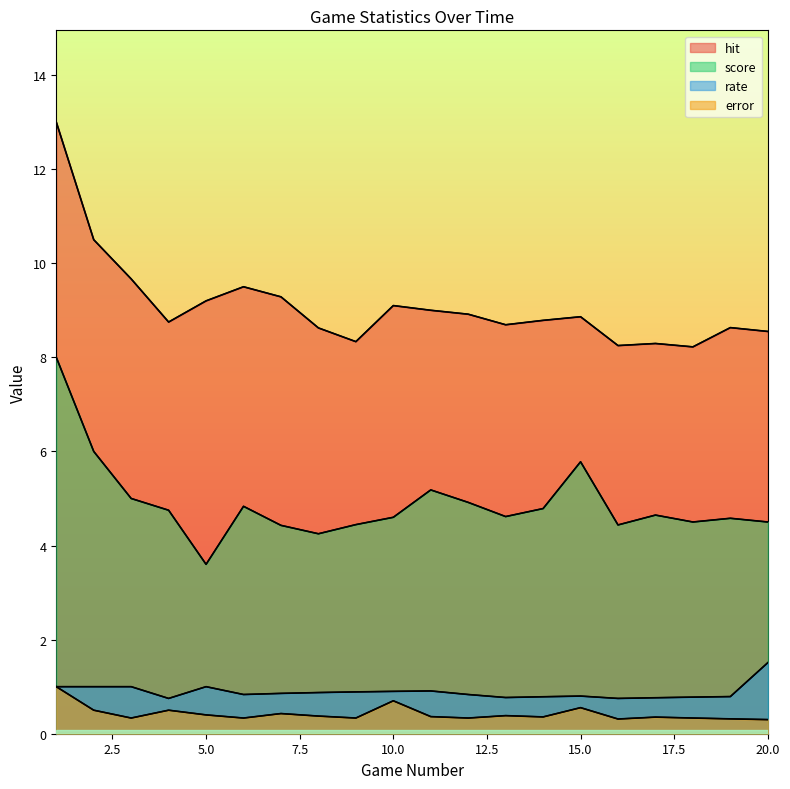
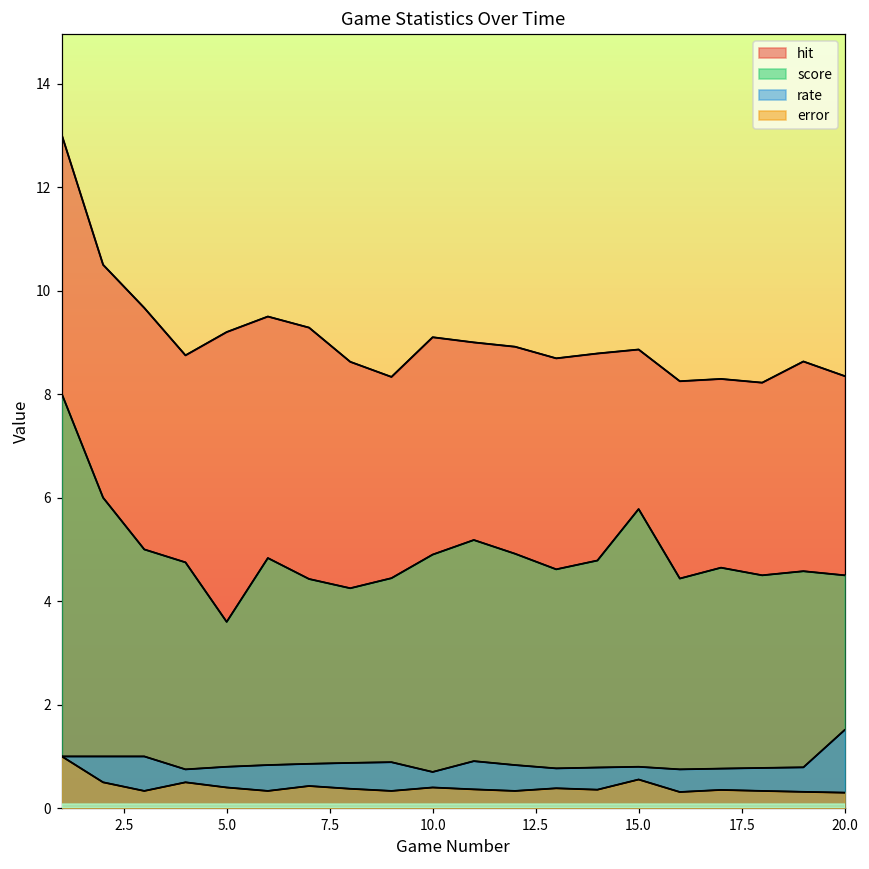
rate, 5.0: 1.0 -> 0.8
score, 10.0: 4.6 -> 4.9
rate, 10.0: 0.9 -> 0.7
error, 10.0: 0.7 -> 0.4
hit, 20.0: 8.6 -> 8.4
